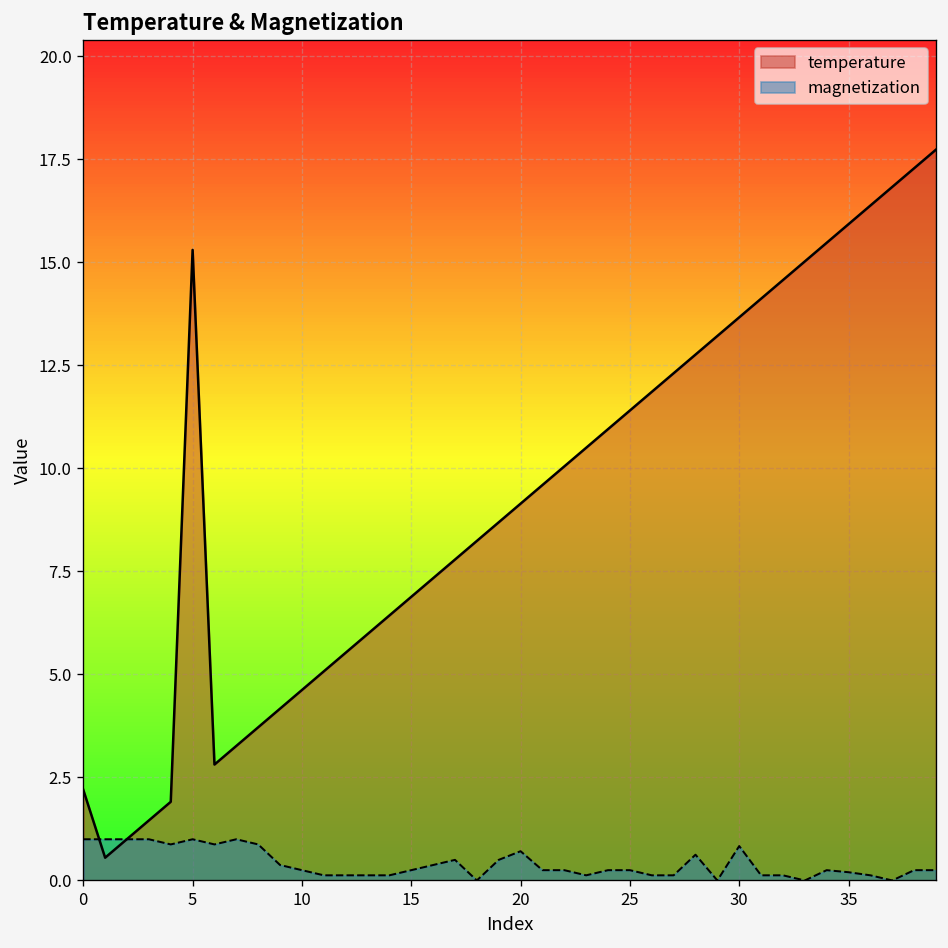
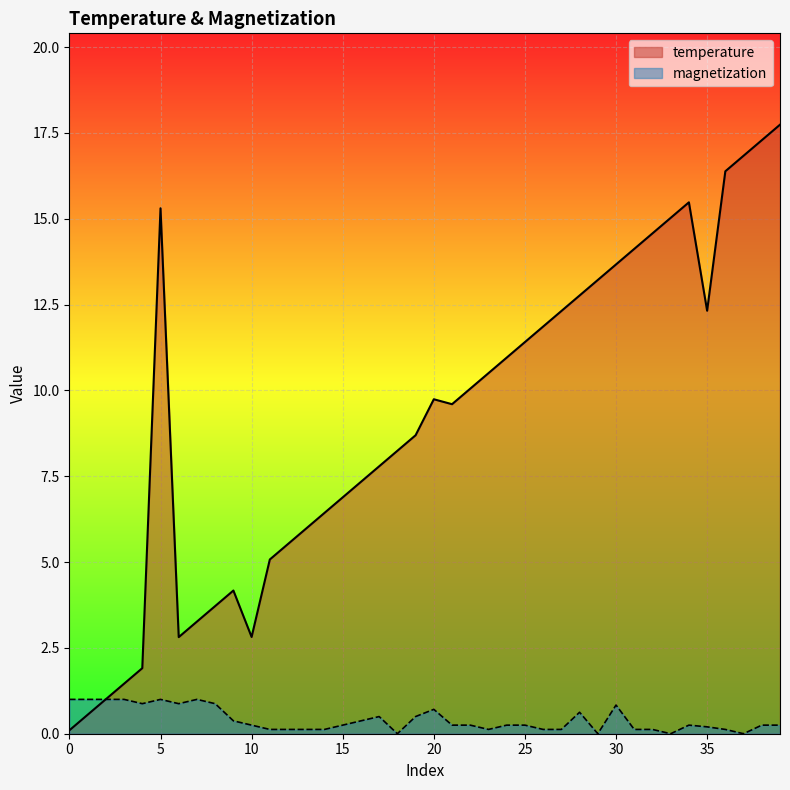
temperature, 0: 2.2 -> 0.1
temperature, 10: 4.6 -> 2.8
temperature, 20: 9.1 -> 9.7
temperature, 35: 15.9 -> 12.3
